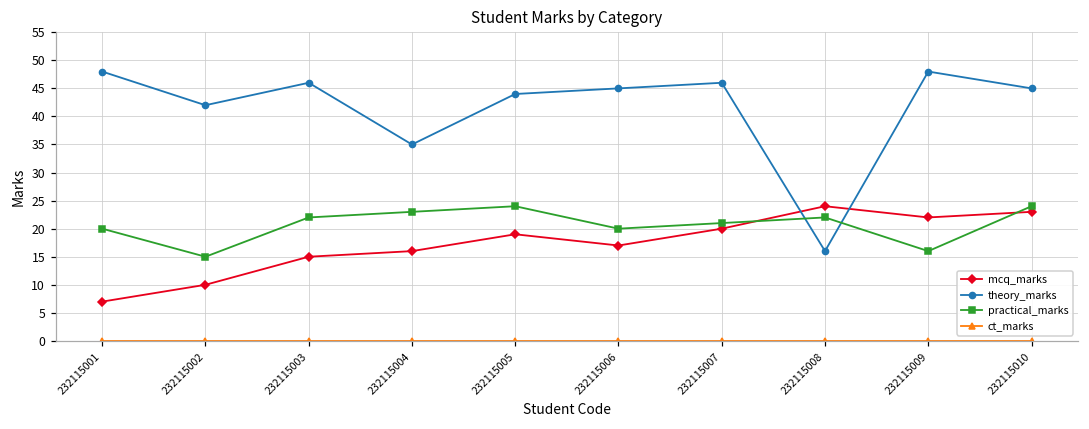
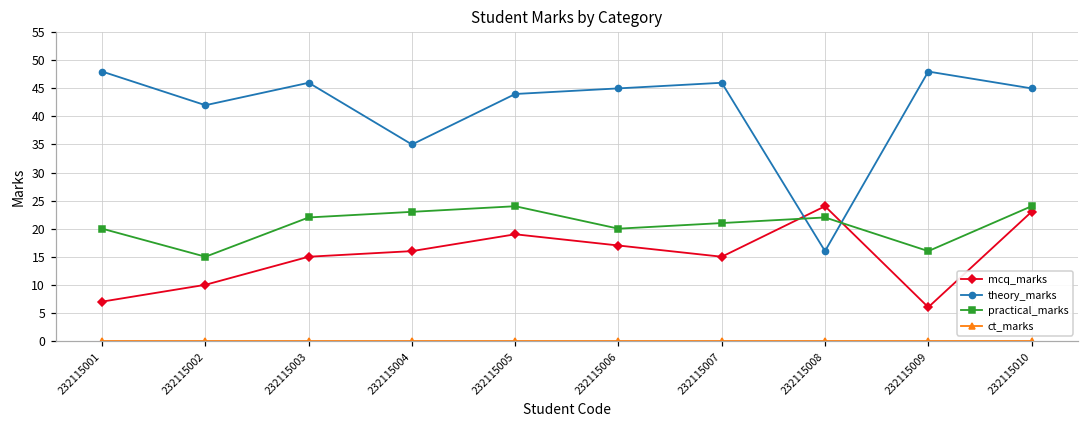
mcq_marks, 232115007: 20 -> 15
mcq_marks, 232115009: 22 -> 6
